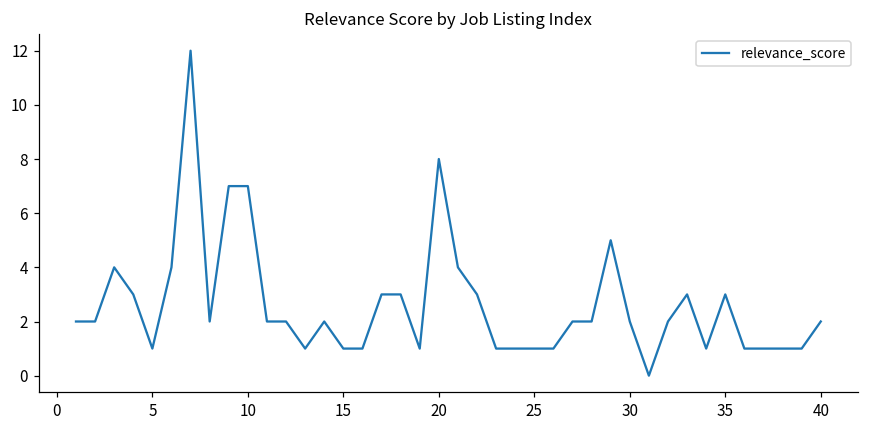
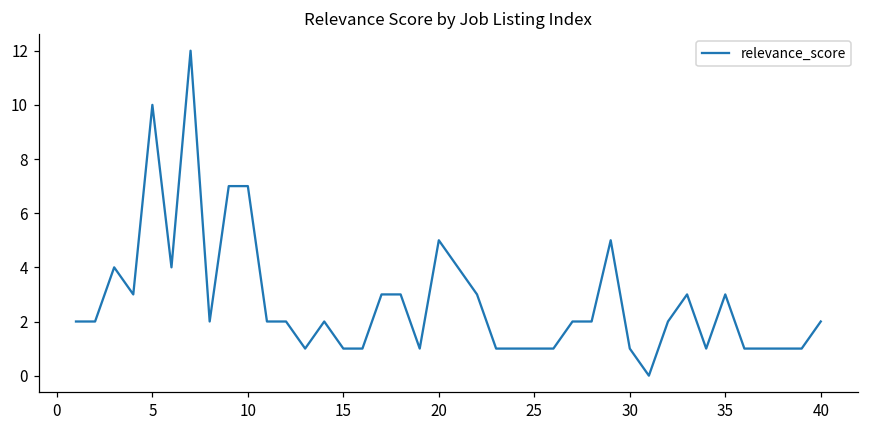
5: 1 -> 10
20: 8 -> 5
30: 2 -> 1
